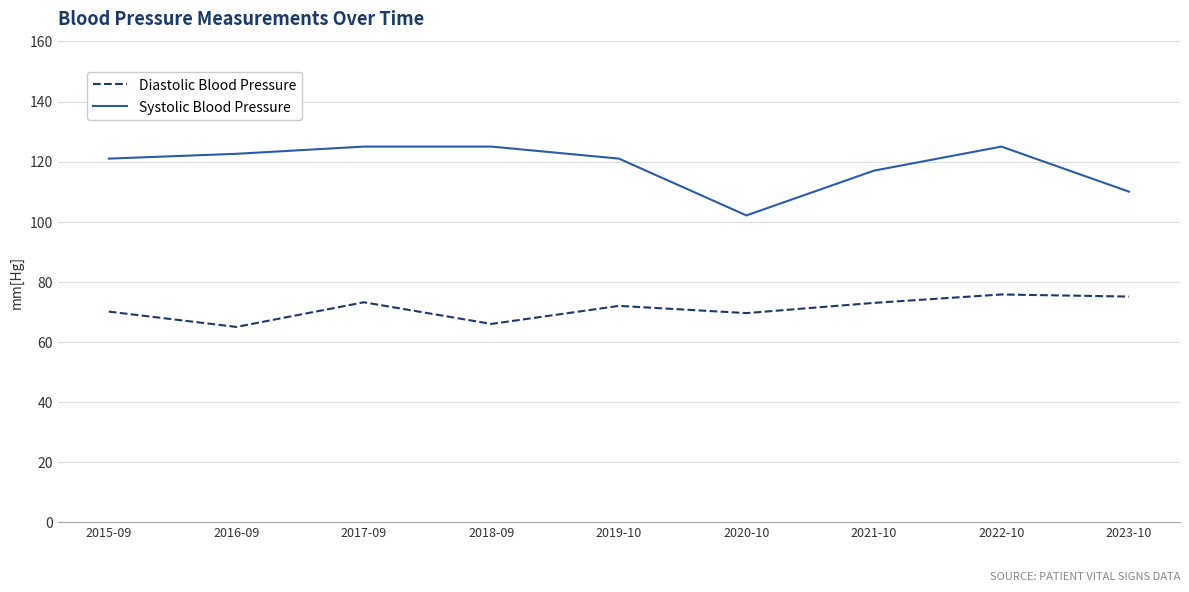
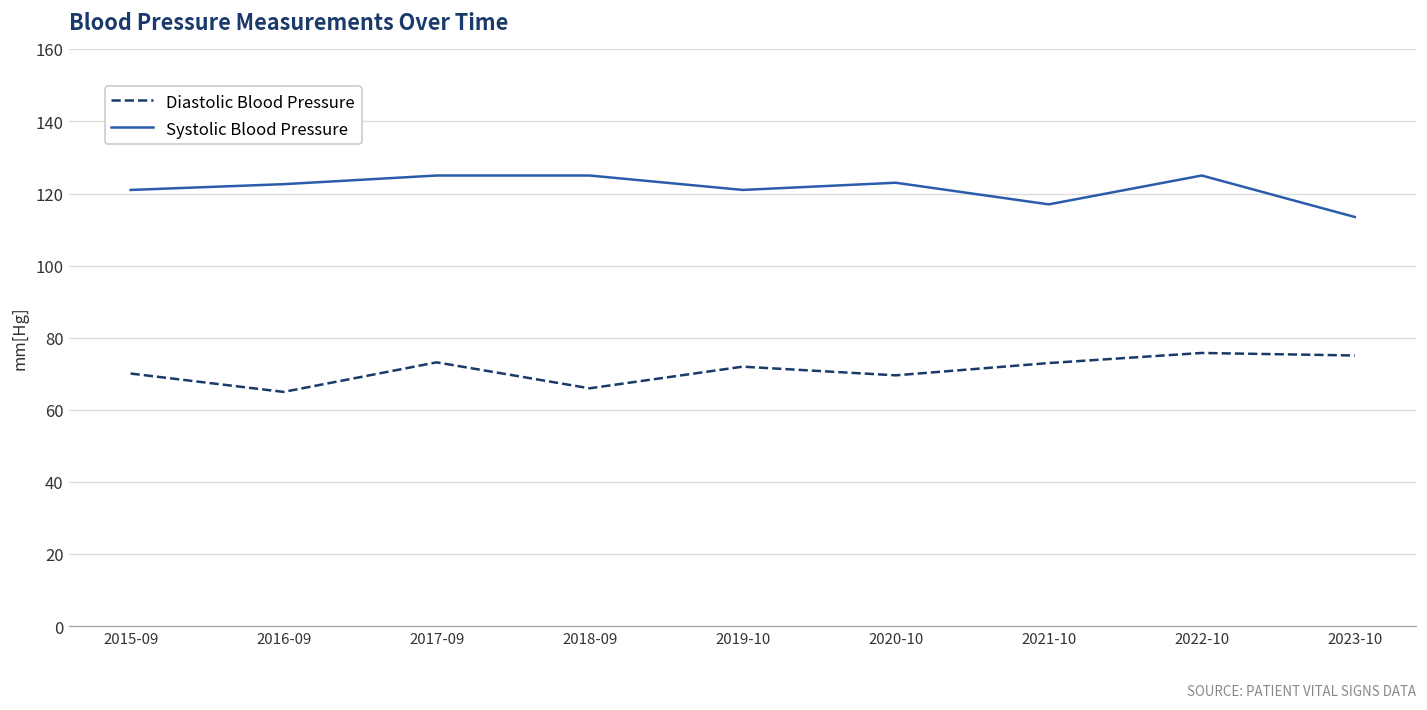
Systolic Blood Pressure, 2020-10: 102 -> 123
Systolic Blood Pressure, 2023-10: 110 -> 114
